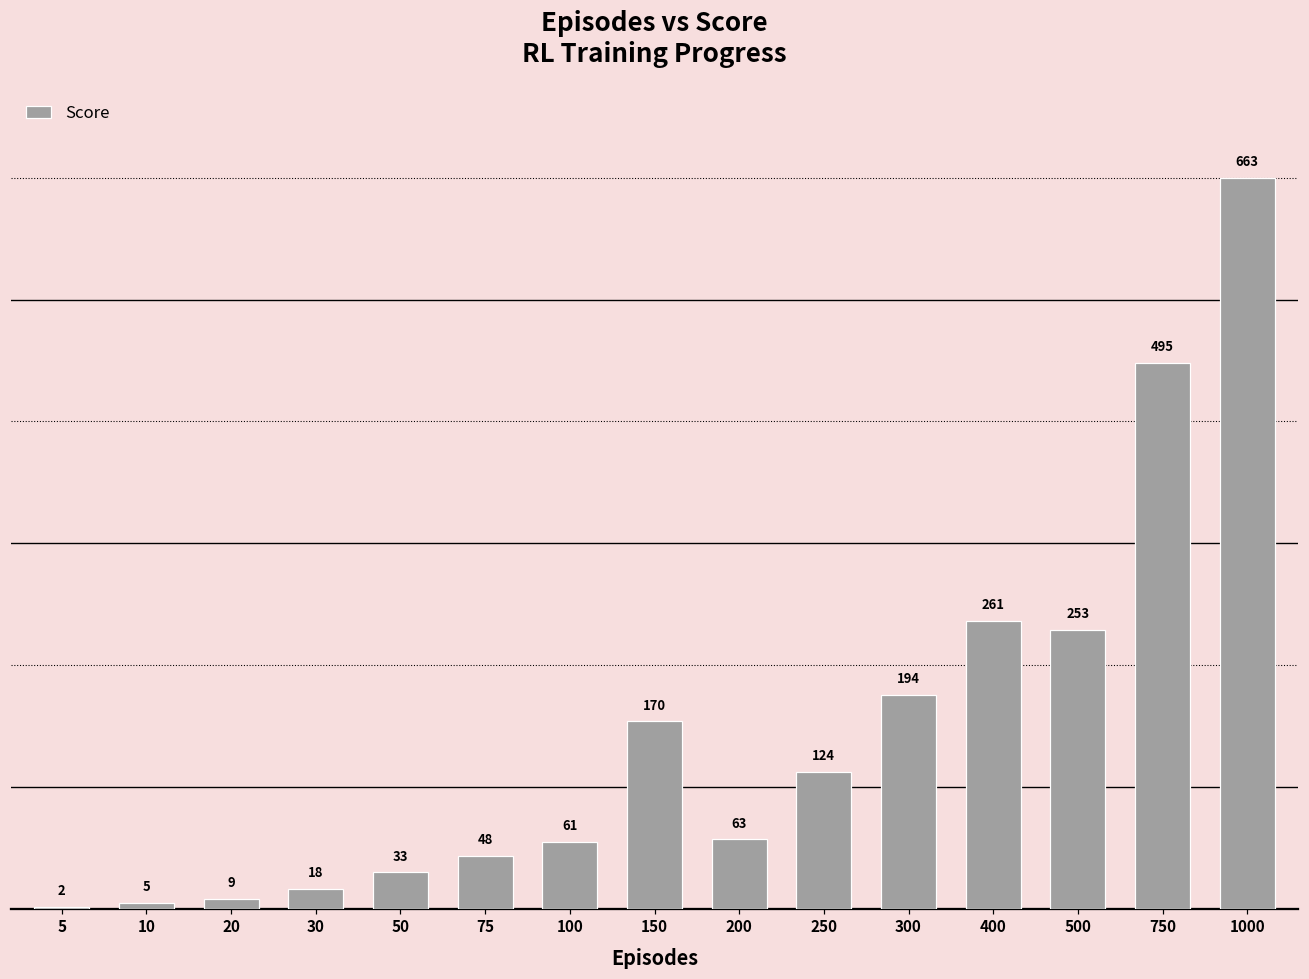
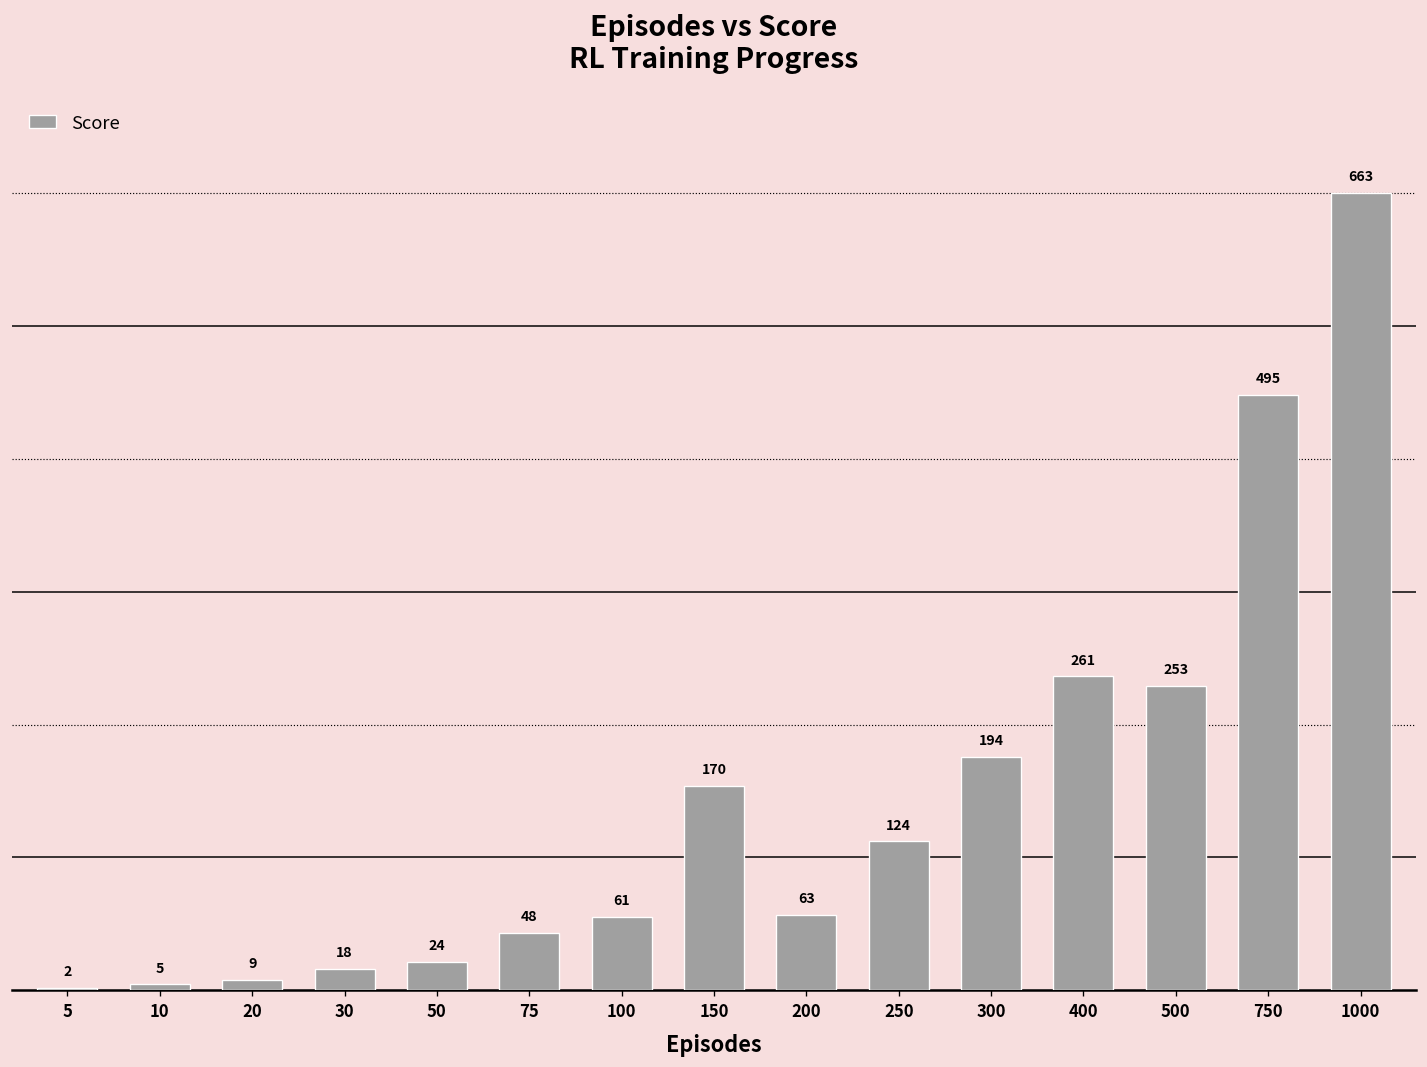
50: 33 -> 24
